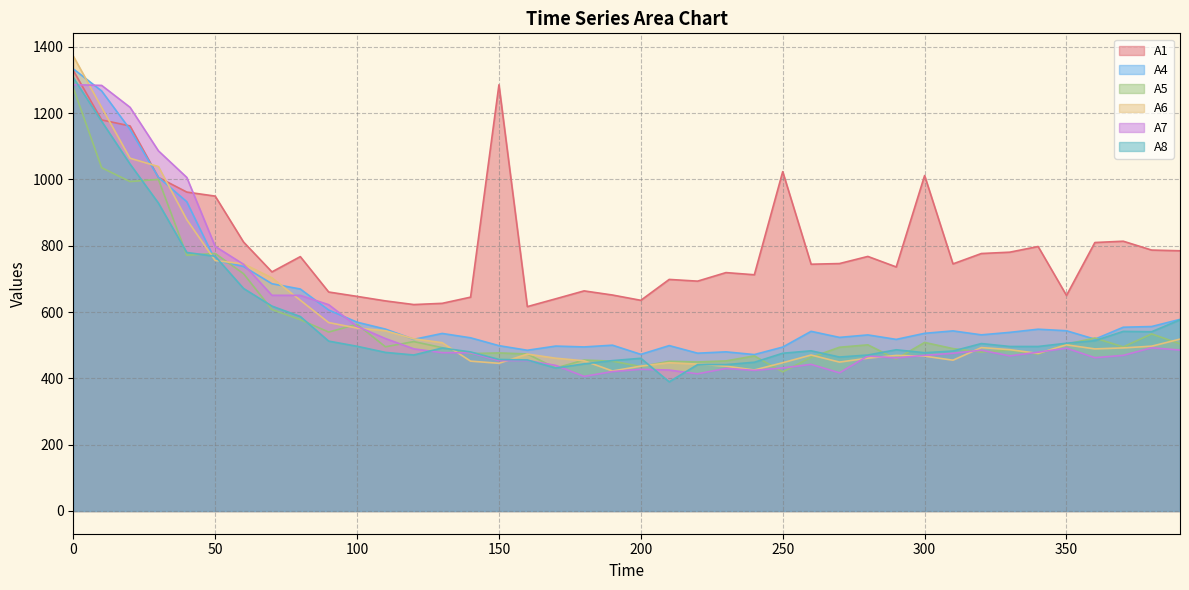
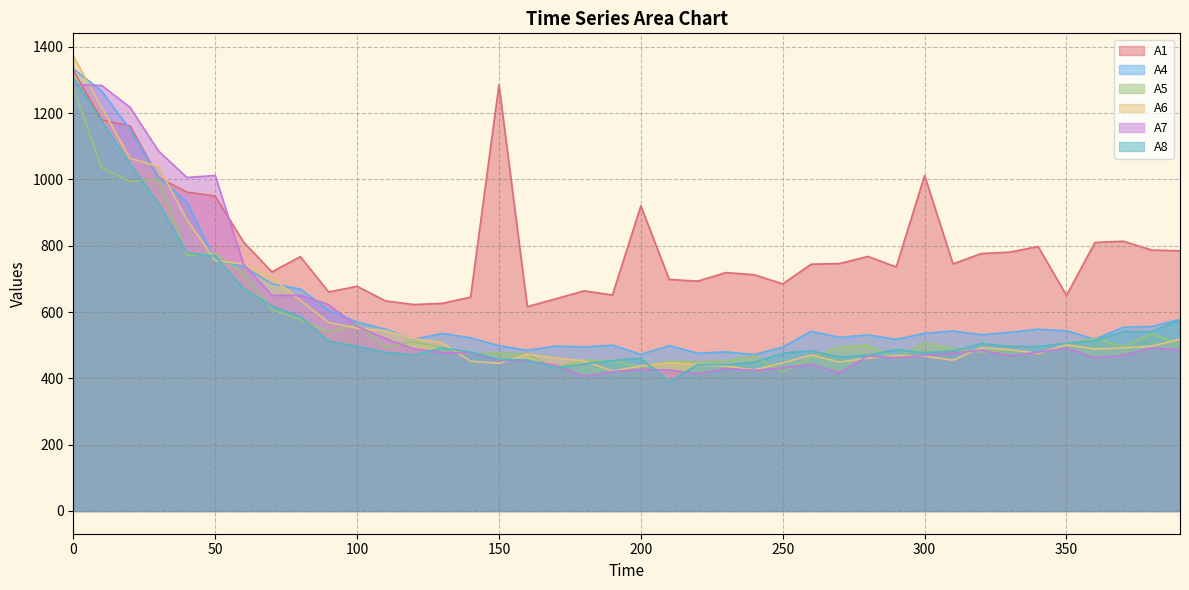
A7, 50: 800 -> 1010
A1, 100: 650 -> 680
A1, 200: 640 -> 920
A1, 250: 1020 -> 680
